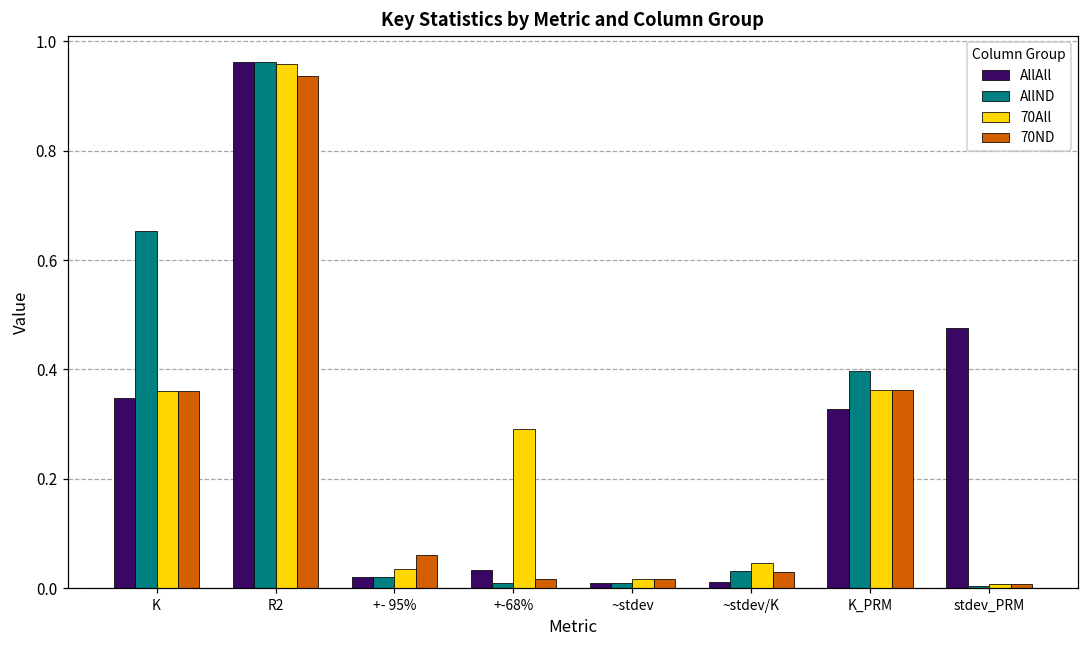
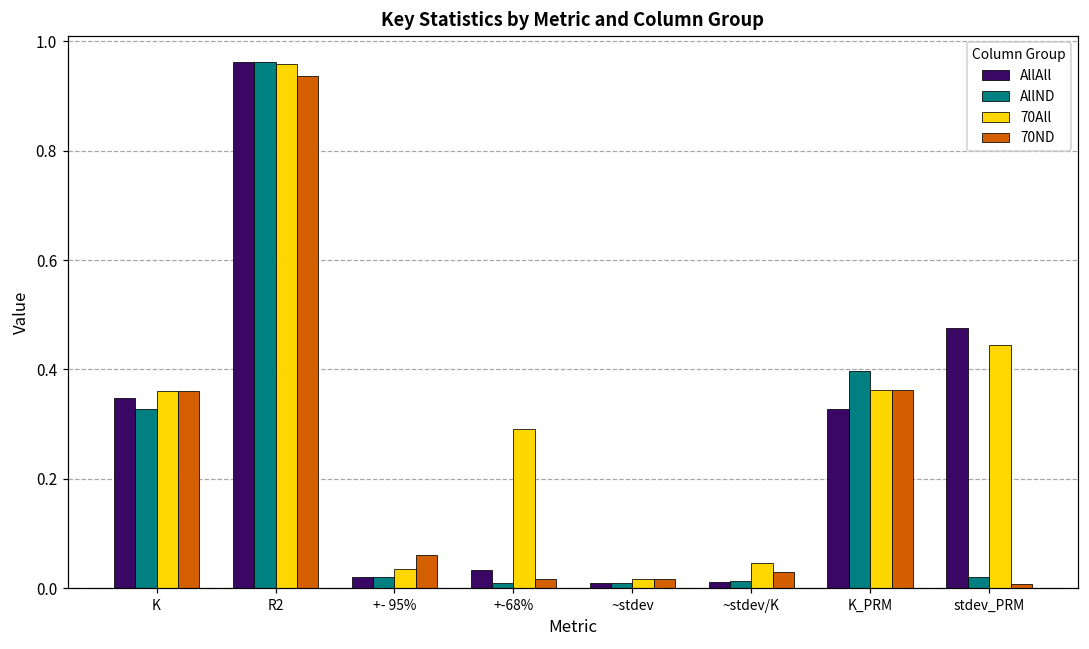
AllND, K: 0.65 -> 0.33
AllND, ~stdev/K: 0.03 -> 0.01
AllND, stdev_PRM: 0.00 -> 0.02
70All, stdev_PRM: 0.01 -> 0.45
